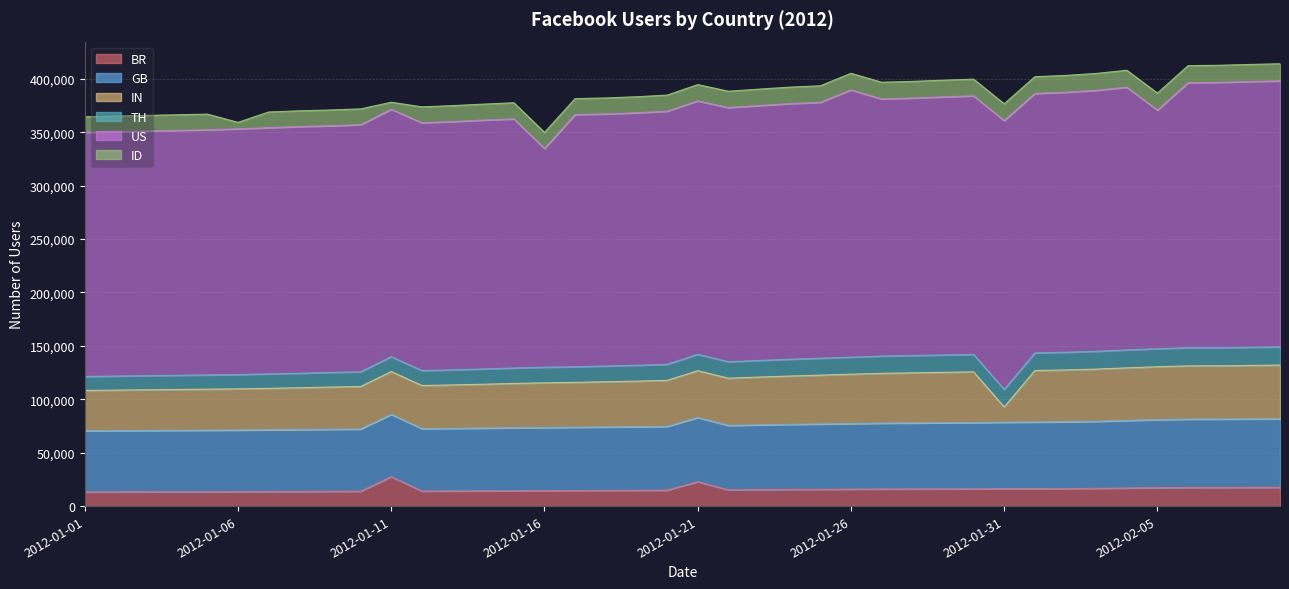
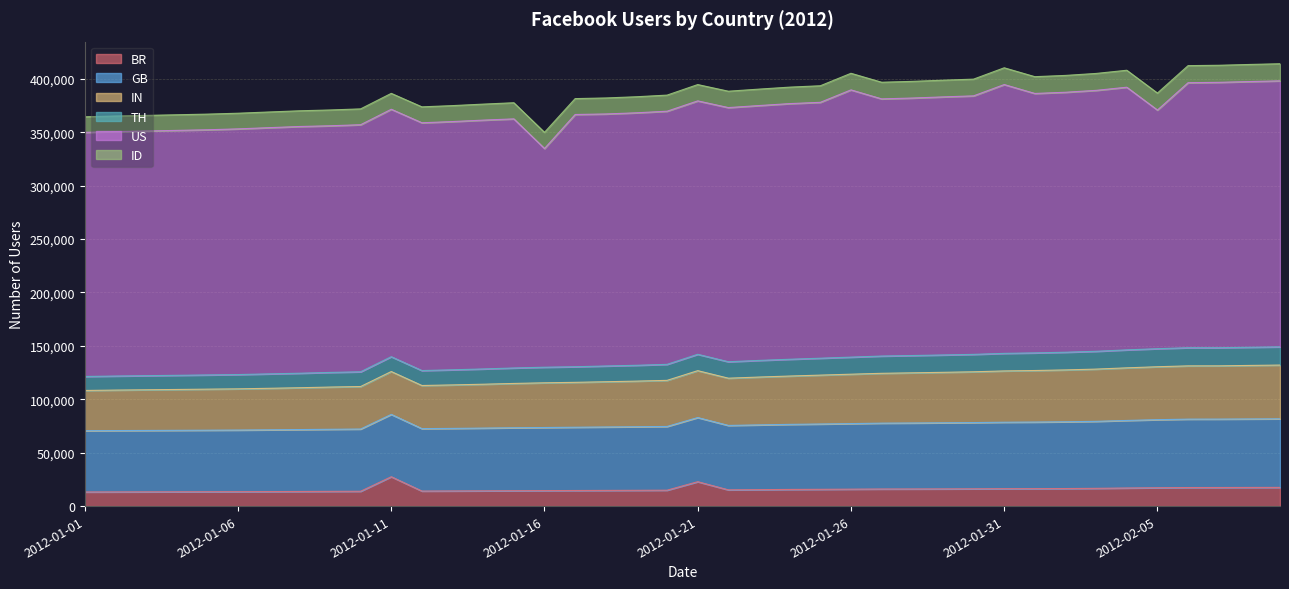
ID, 2012-01-06: 6,000 -> 15,000
ID, 2012-01-11: 7,000 -> 15,000
IN, 2012-01-31: 14,000 -> 48,000
